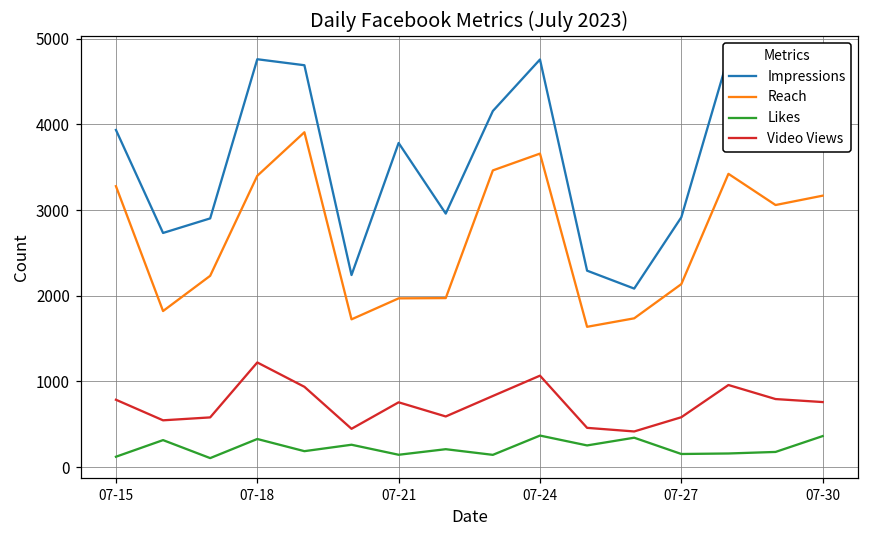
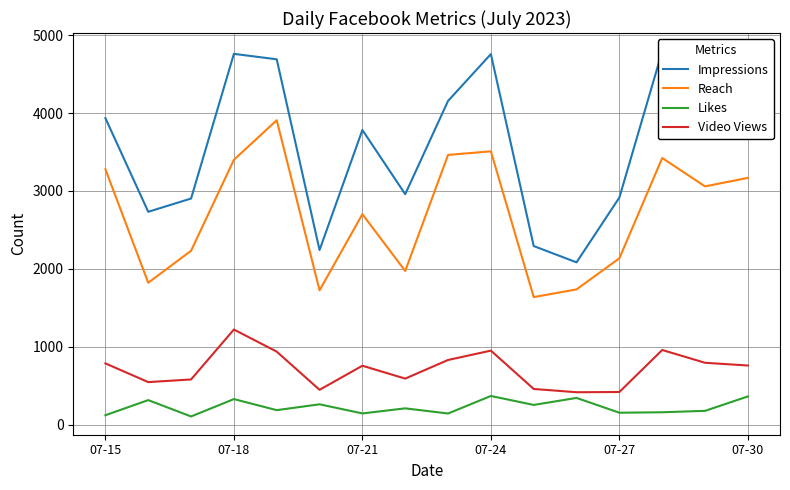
Reach, 07-21: 2000 -> 2700
Reach, 07-24: 3700 -> 3500
Video Views, 07-24: 1100 -> 1000
Video Views, 07-27: 600 -> 400
